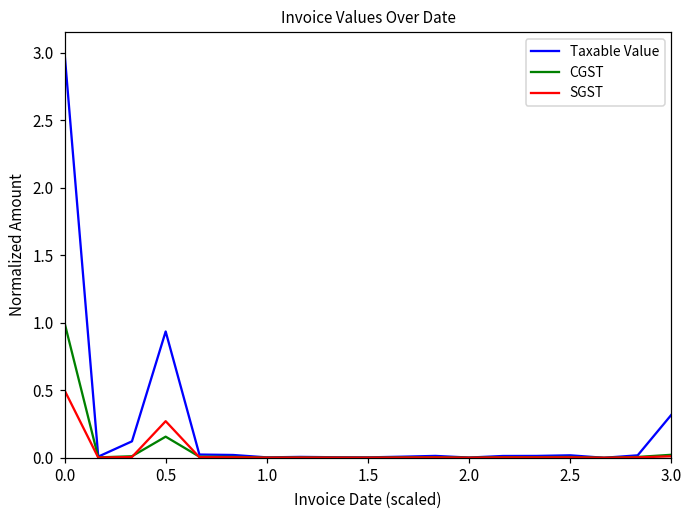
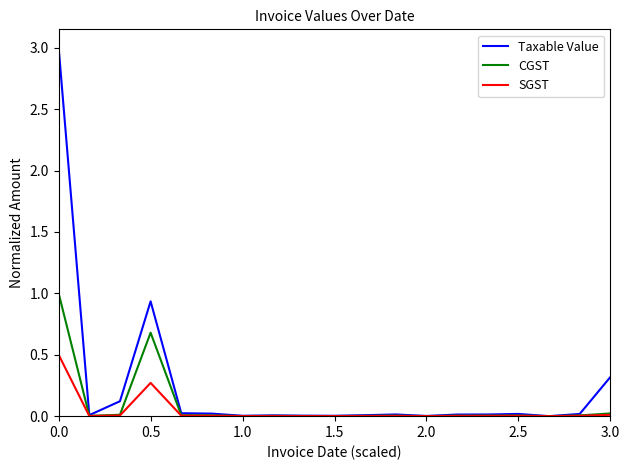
CGST, 0.5: 0.16 -> 0.68
